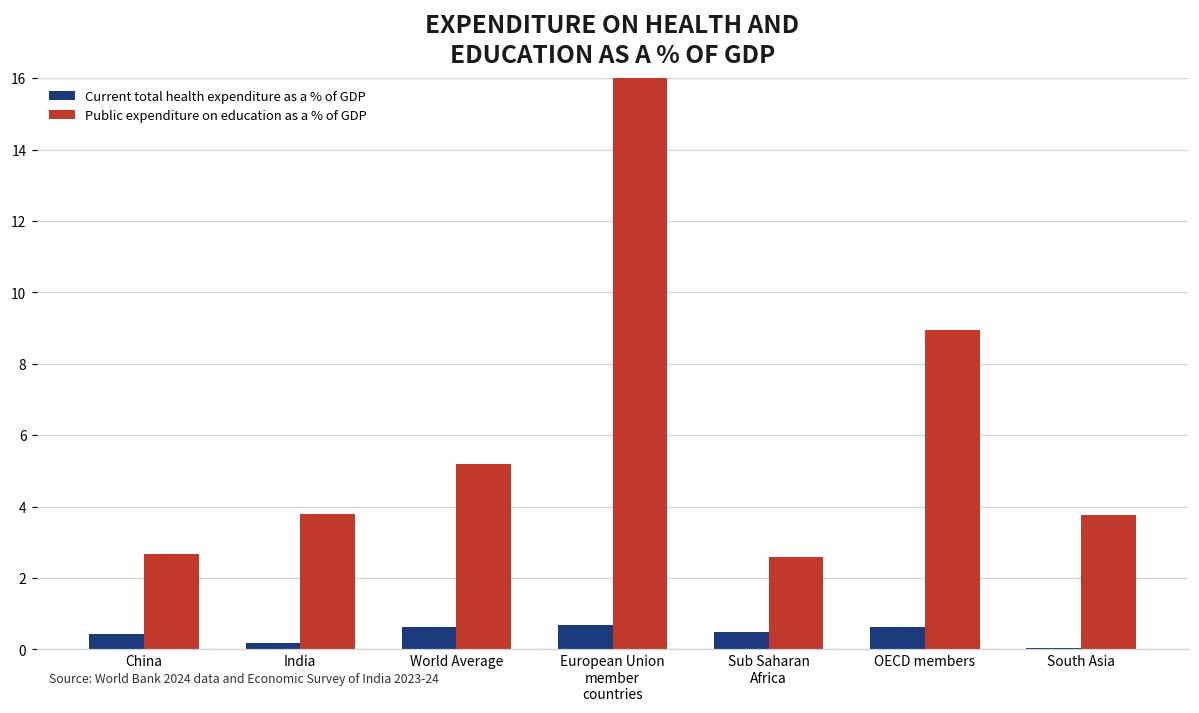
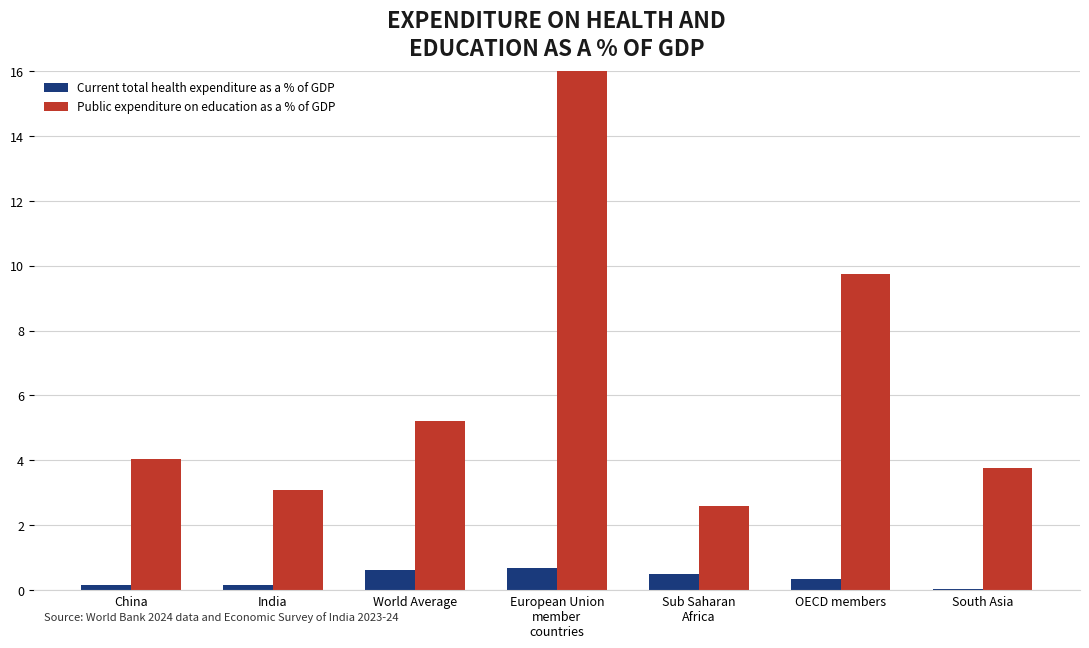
Current total health expenditure as a % of GDP, China: 0.4 -> 0.2
Public expenditure on education as a % of GDP, China: 2.7 -> 4.0
Public expenditure on education as a % of GDP, India: 3.8 -> 3.1
Current total health expenditure as a % of GDP, OECD members: 0.6 -> 0.4
Public expenditure on education as a % of GDP, OECD members: 9.0 -> 9.7
